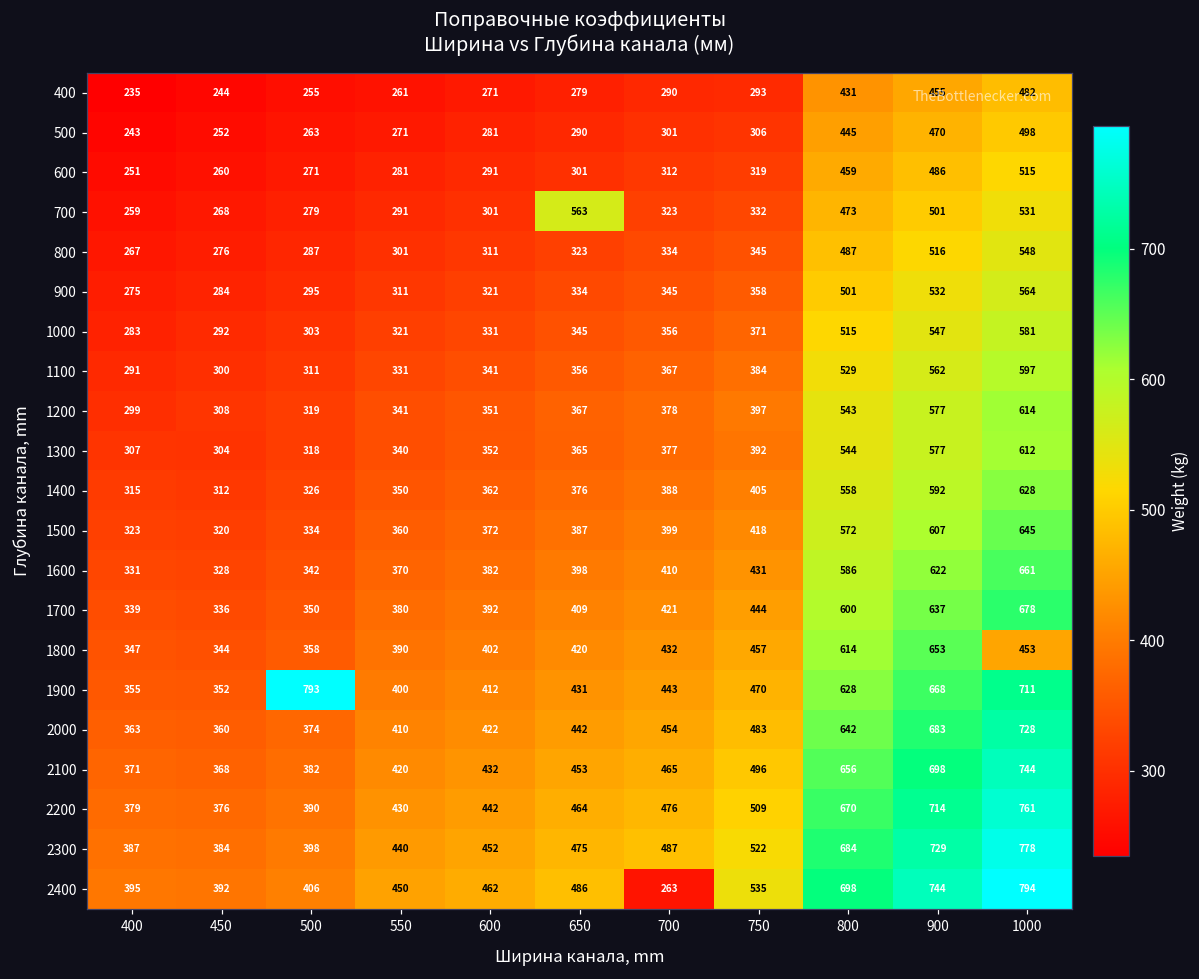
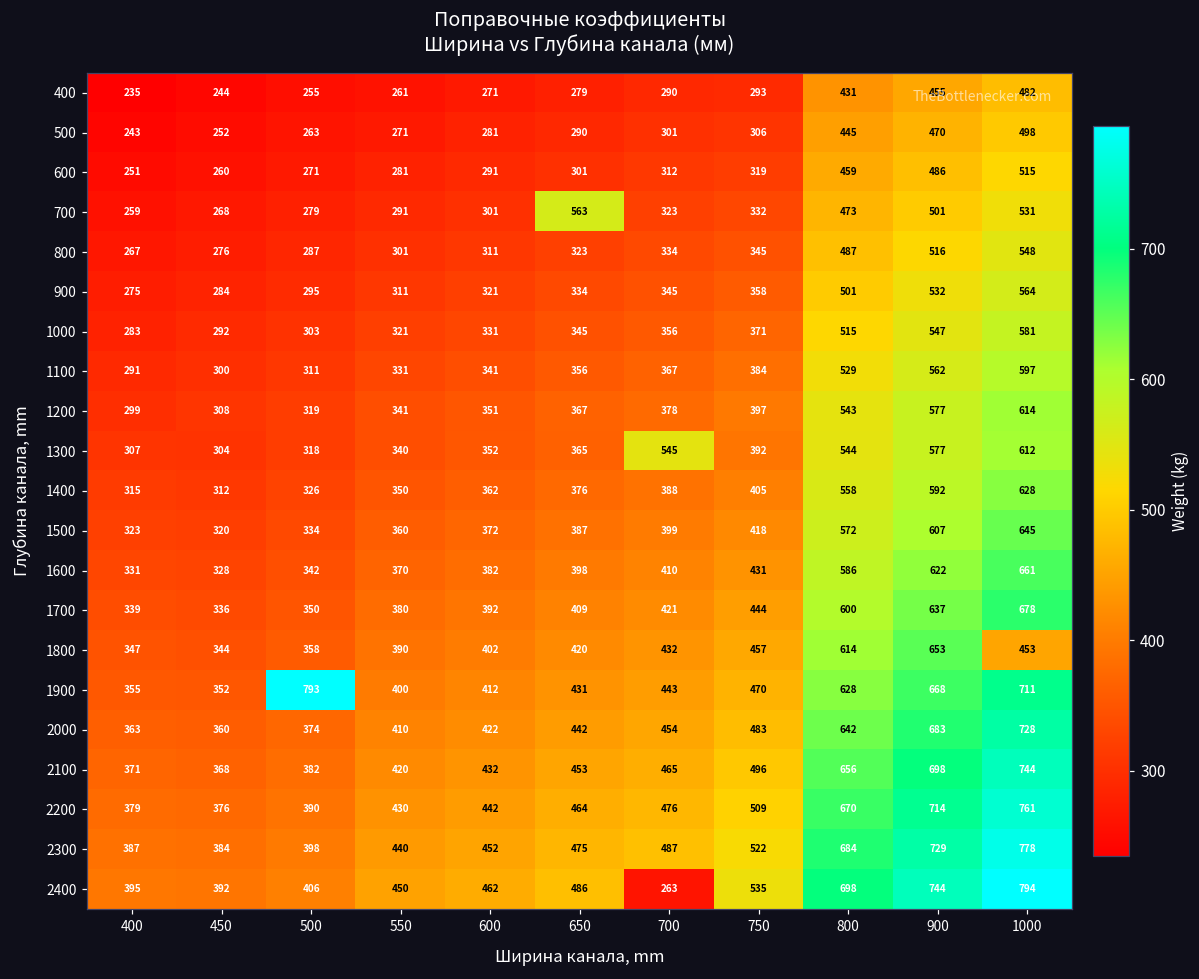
1300, 700: 377 -> 545
